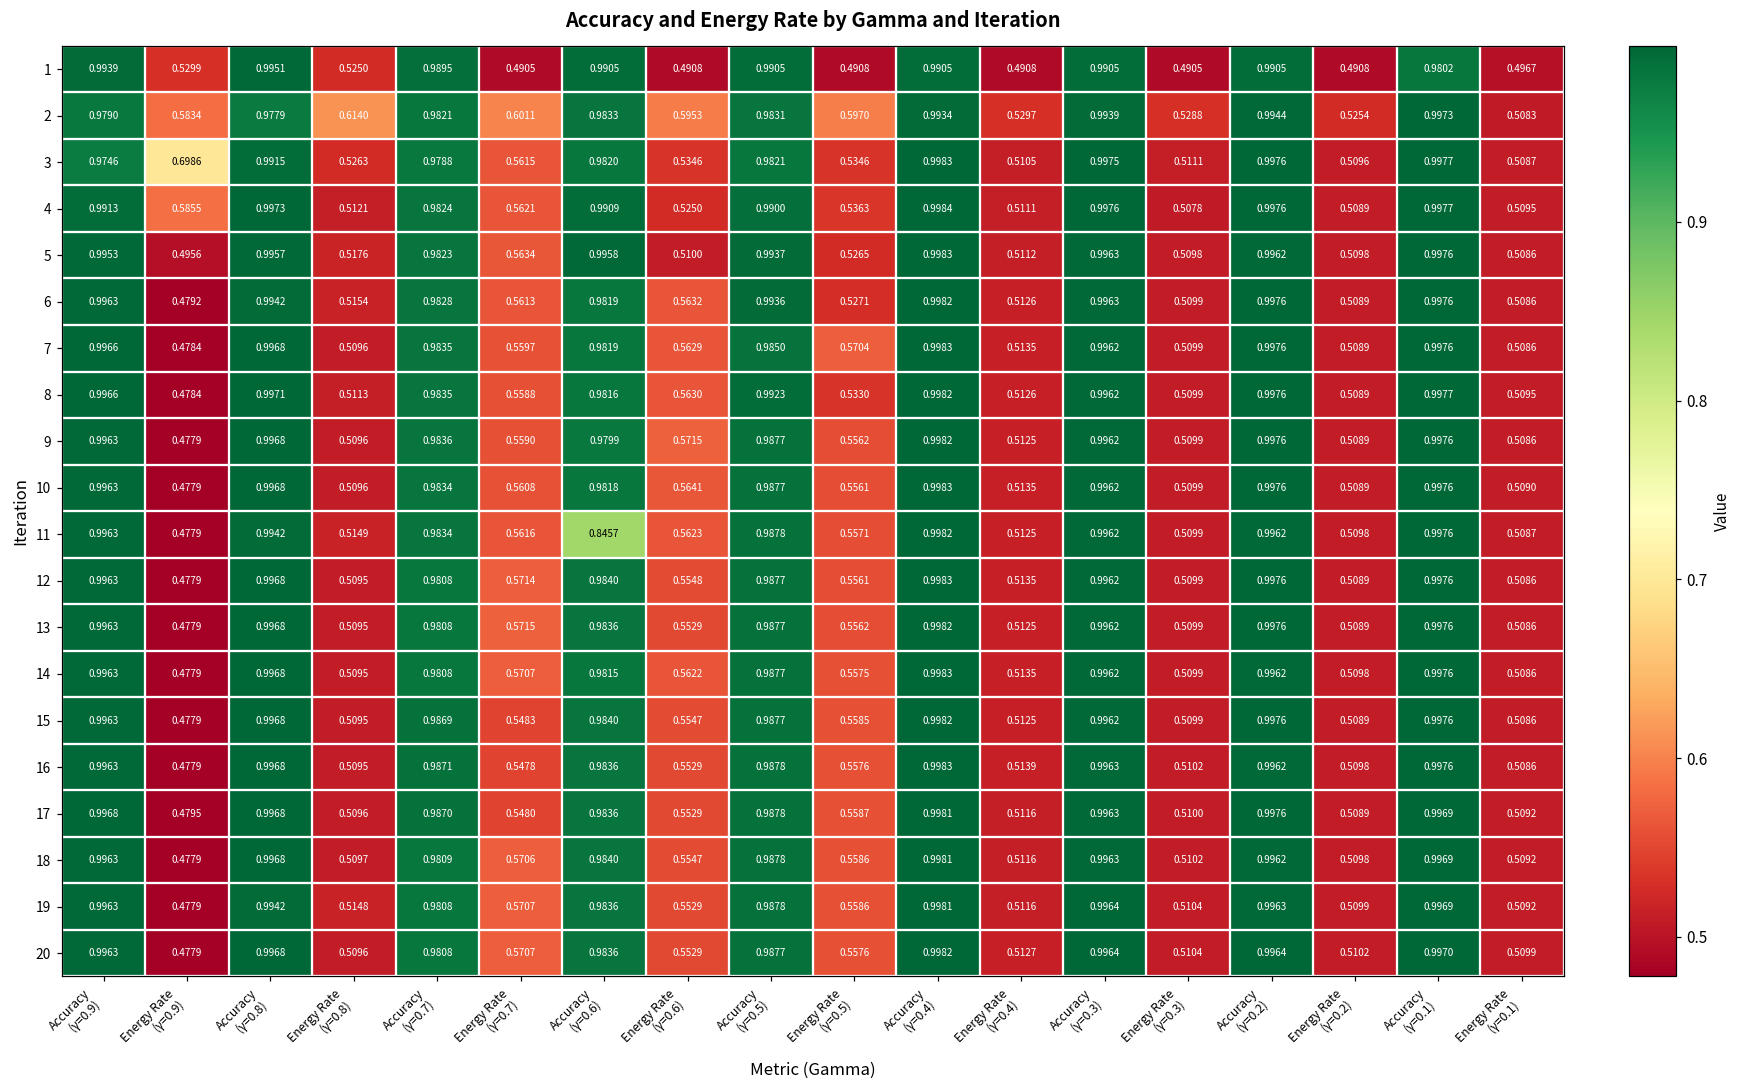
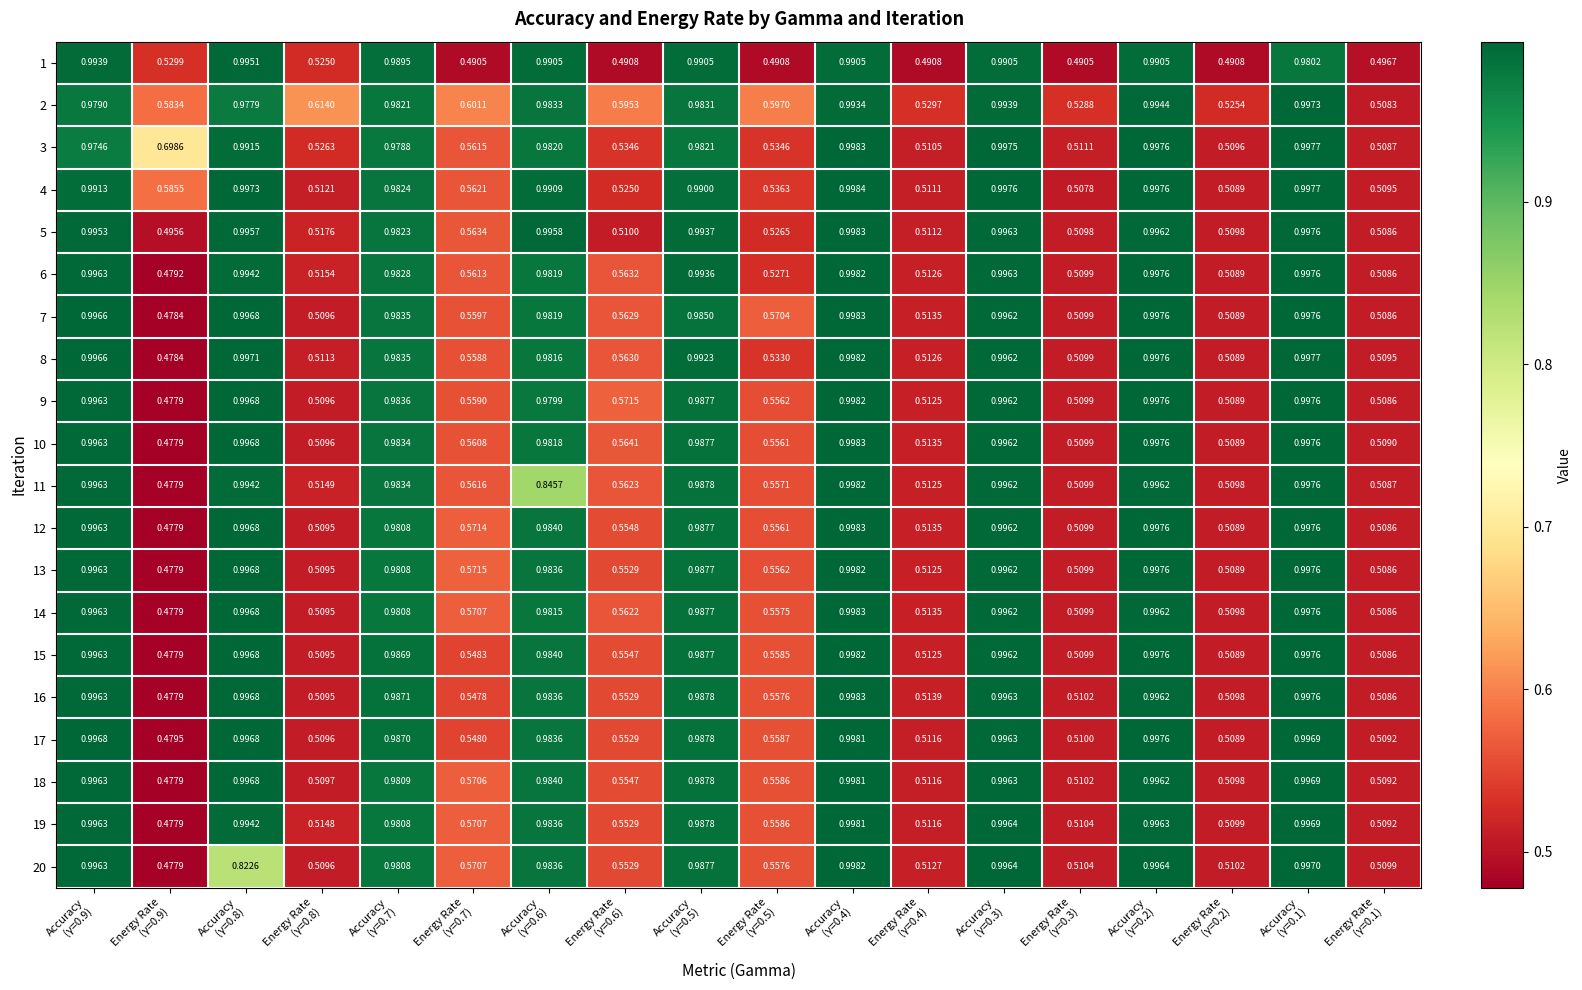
20, Accuracy (γ=0.8): 0.9968 -> 0.8226
